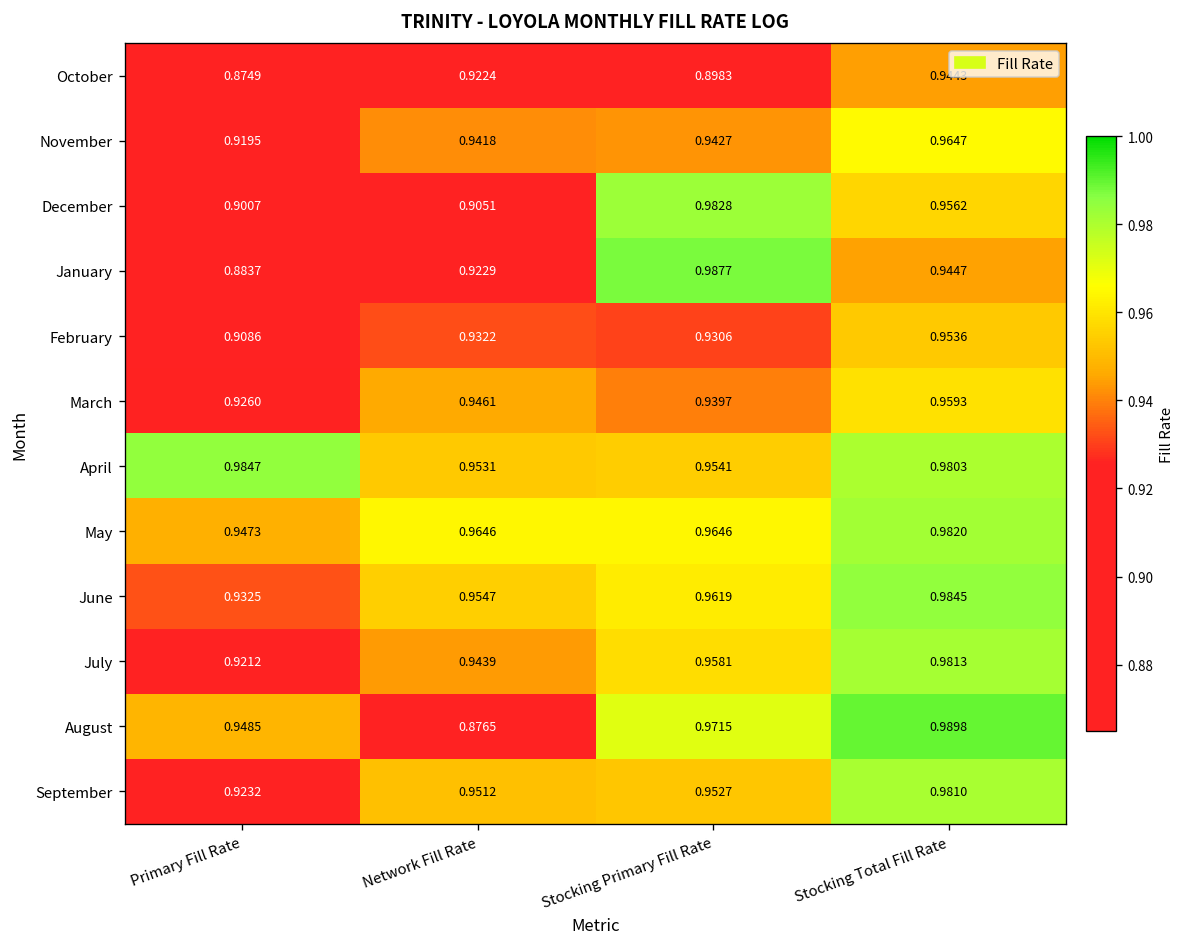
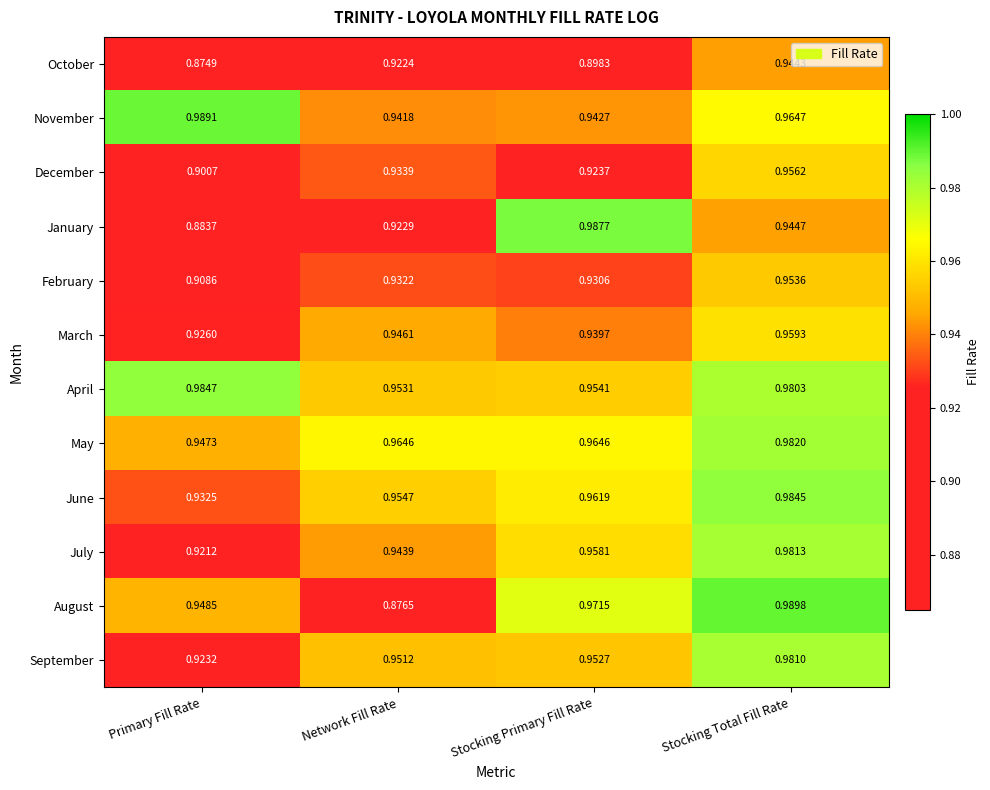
November, Primary Fill Rate: 0.9195 -> 0.9891
December, Network Fill Rate: 0.9051 -> 0.9339
December, Stocking Primary Fill Rate: 0.9828 -> 0.9237
